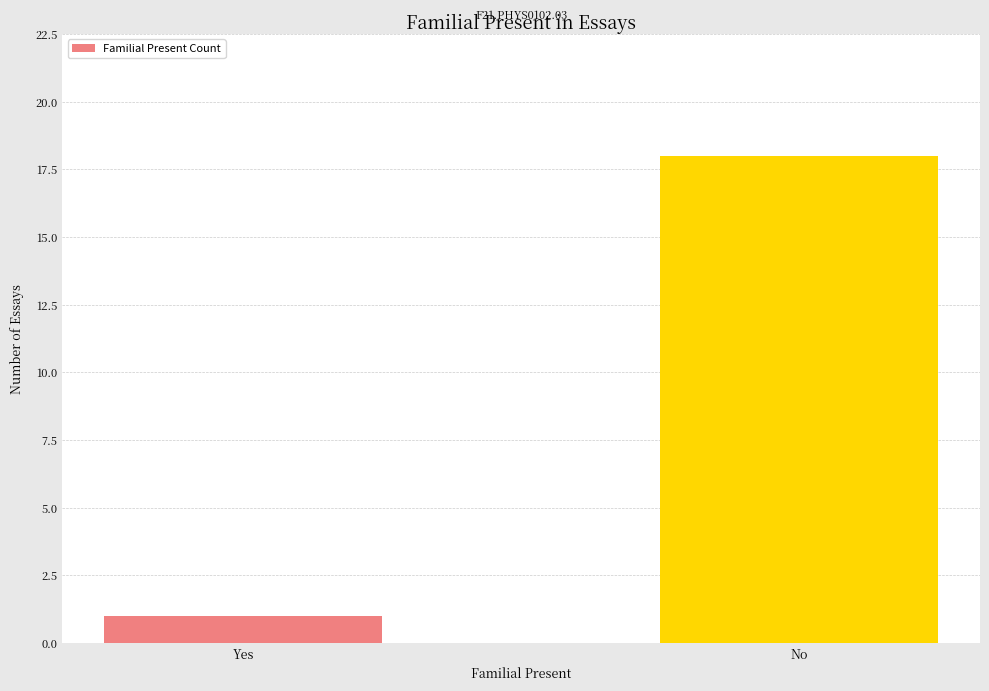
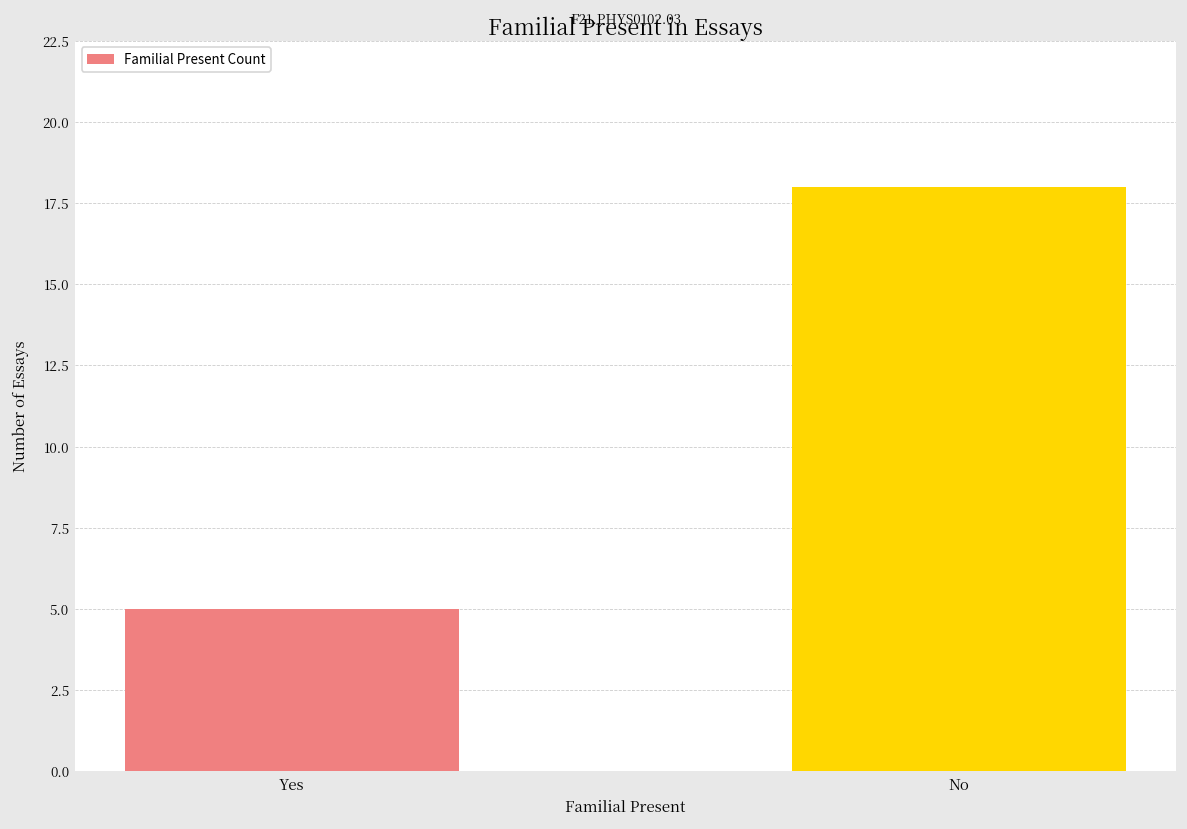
Yes: 1 -> 5
